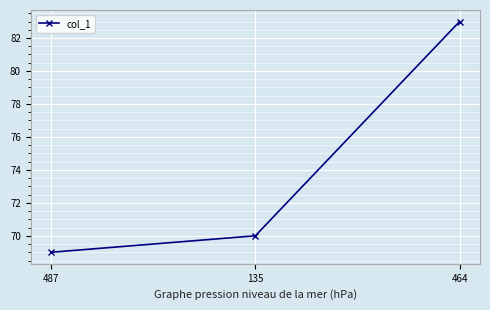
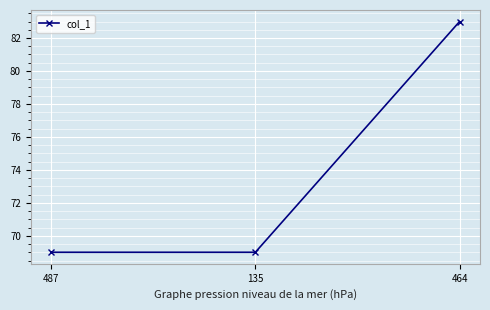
135: 70 -> 69
